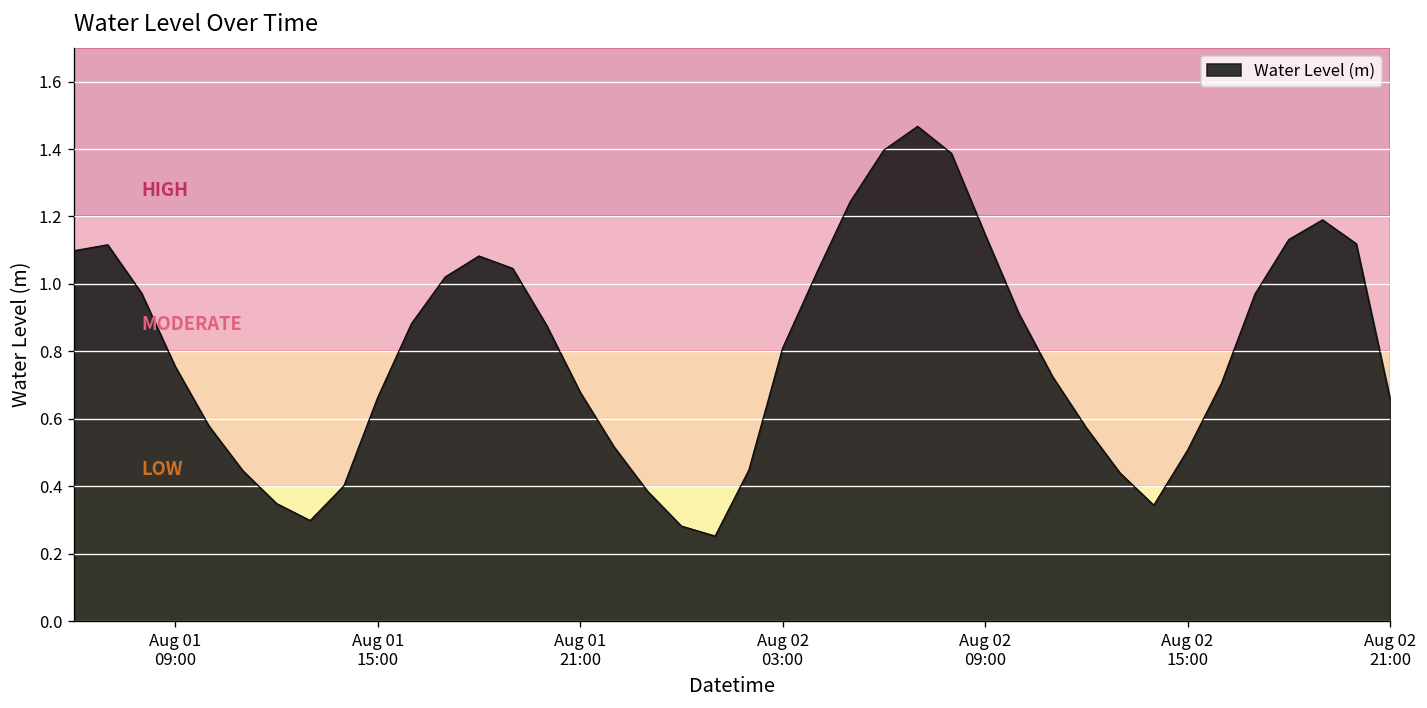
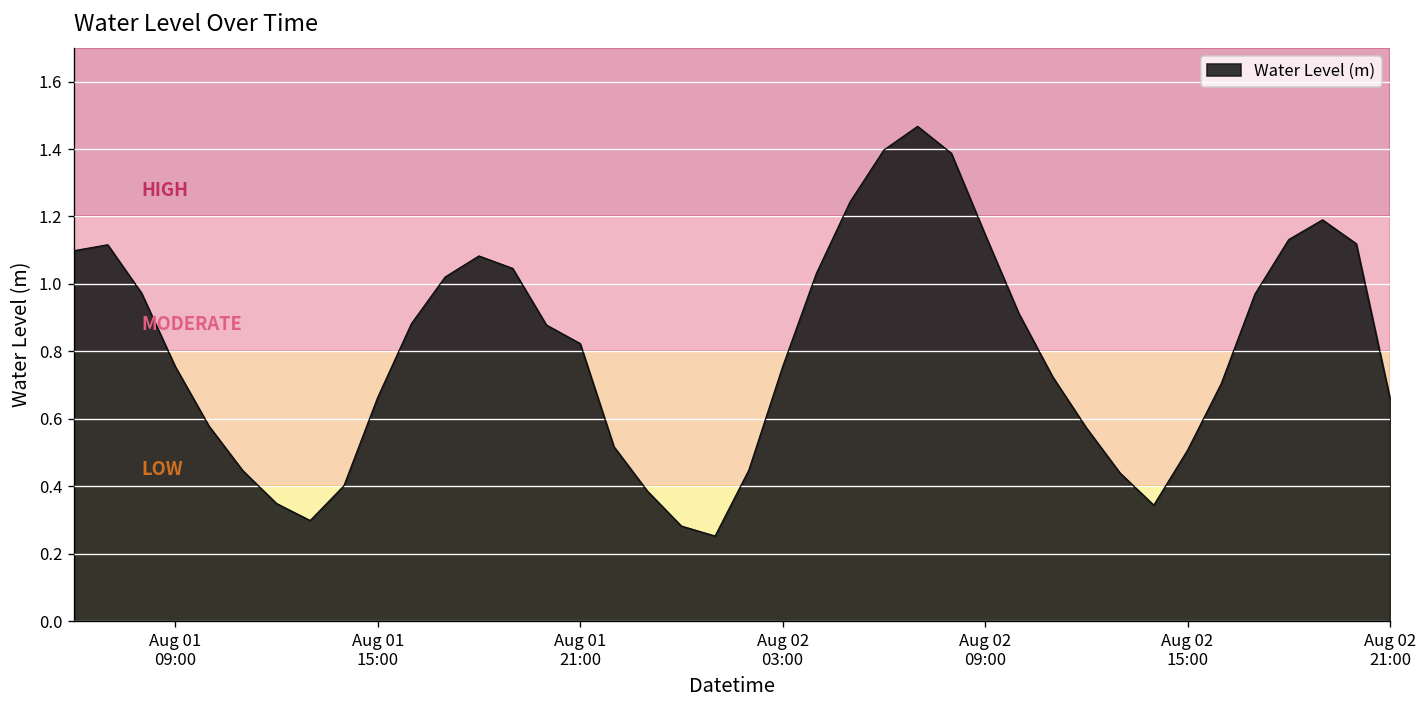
Aug 01 21:00: 0.68 -> 0.82
Aug 02 03:00: 0.81 -> 0.75
